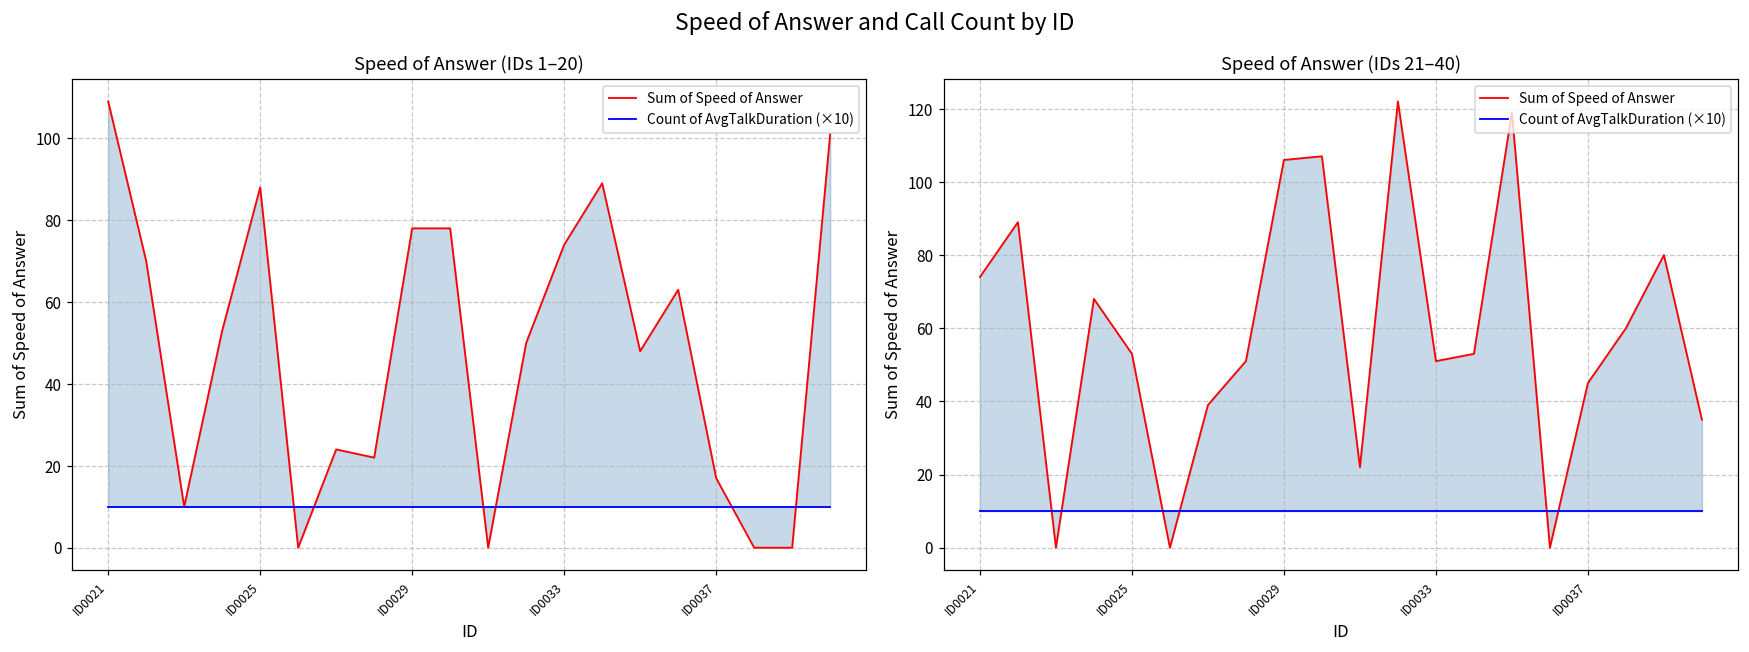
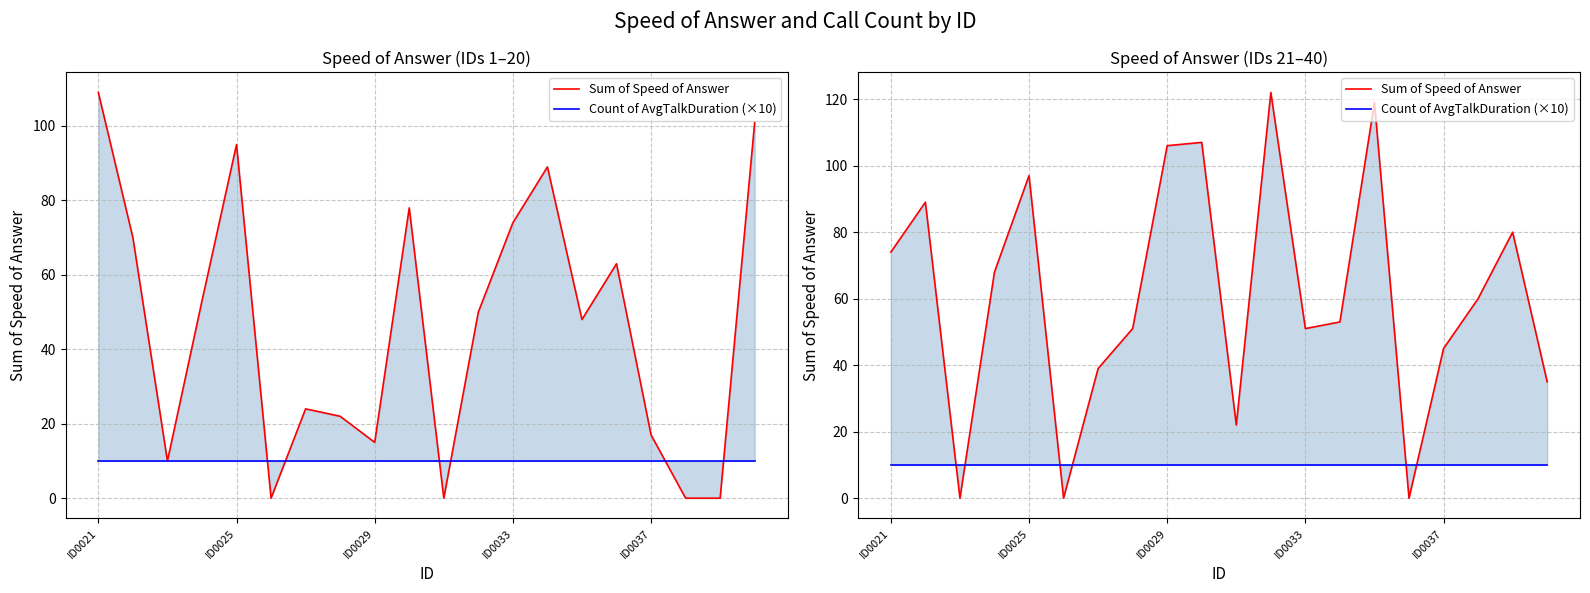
Speed of Answer (IDs 1–20), Sum of Speed of Answer, ID0025: 88 -> 95
Speed of Answer (IDs 1–20), Sum of Speed of Answer, ID0029: 78 -> 15
Speed of Answer (IDs 21–40), Sum of Speed of Answer, ID0025: 53 -> 97
